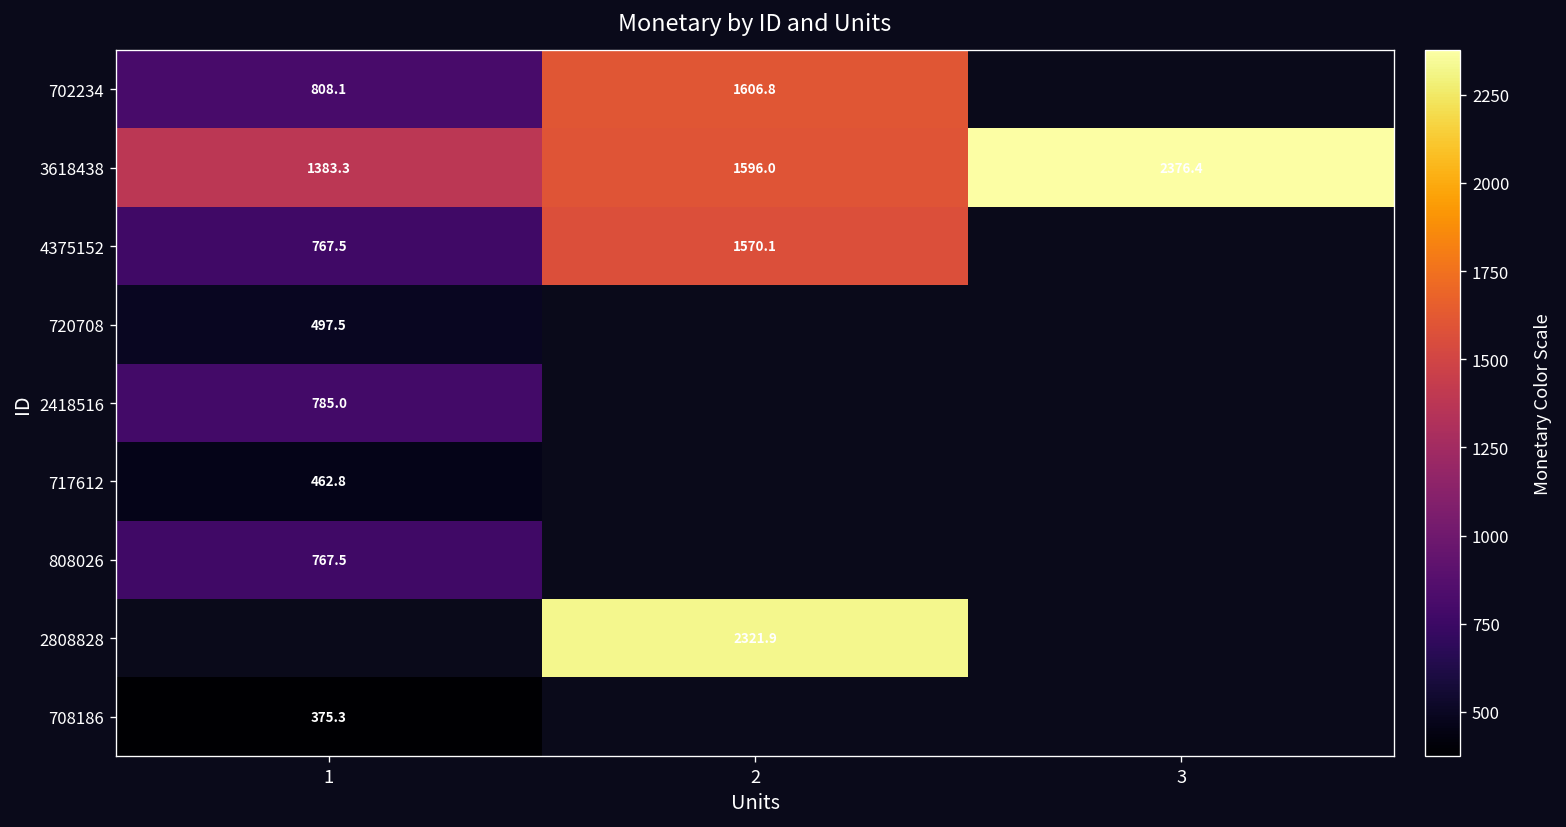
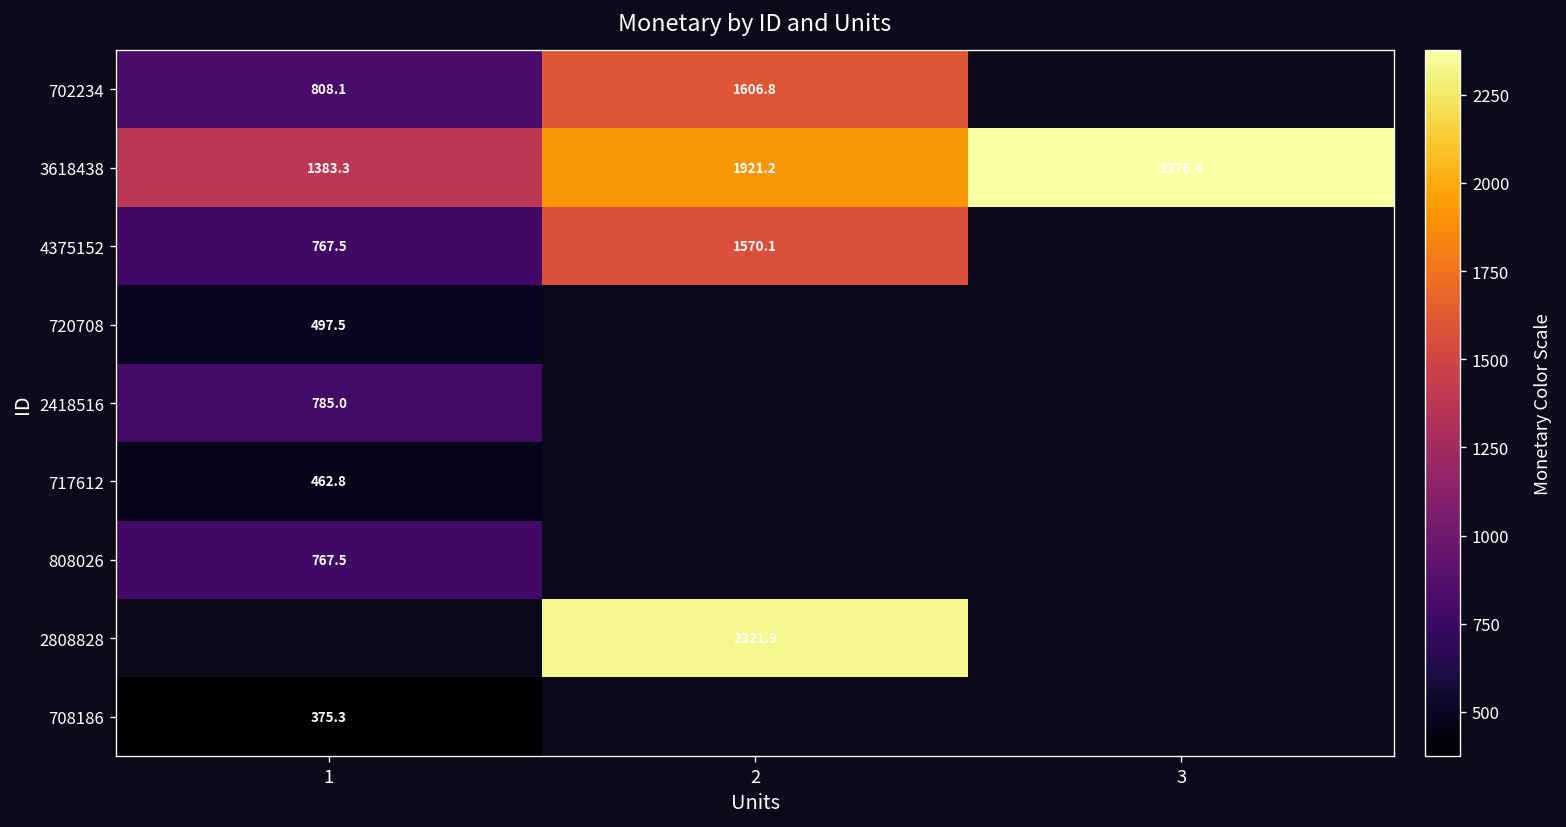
3618438, 2: 1596.0 -> 1921.2
